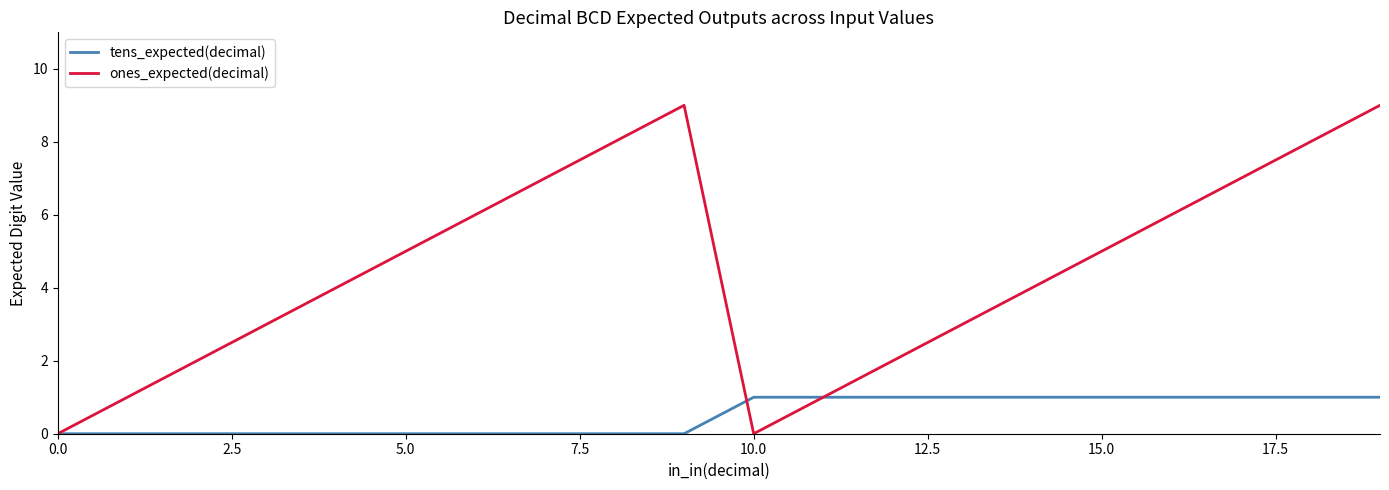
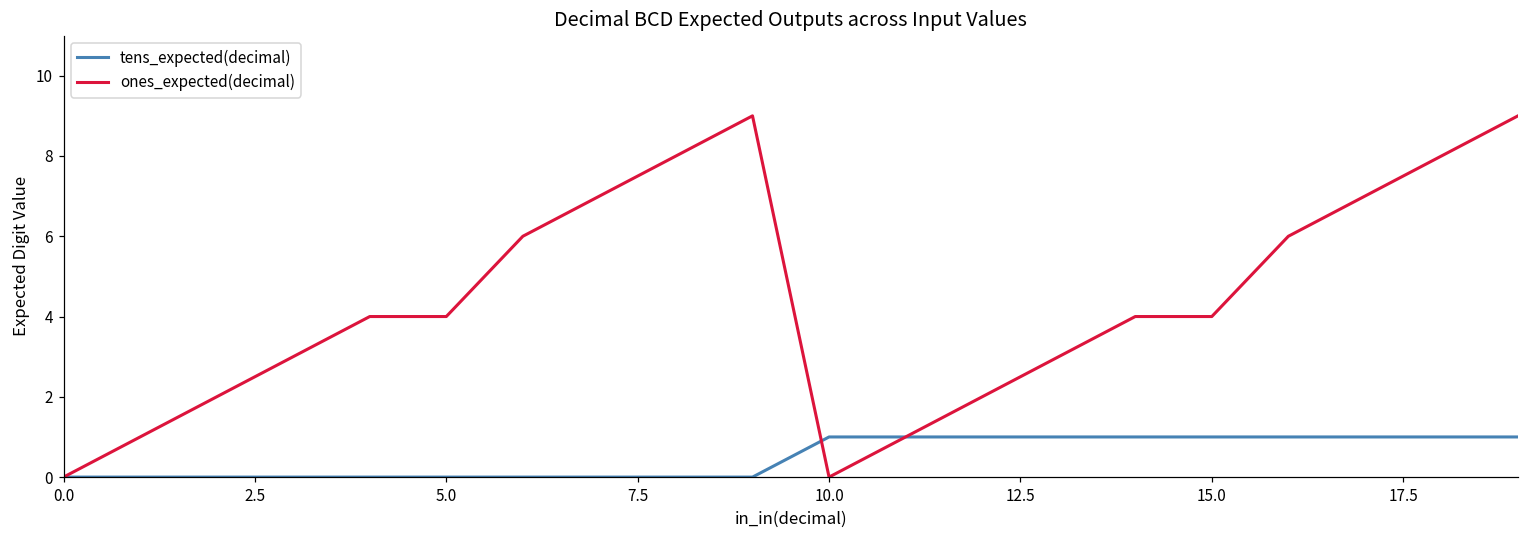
ones_expected(decimal), 5.0: 5 -> 4
ones_expected(decimal), 15.0: 5 -> 4
